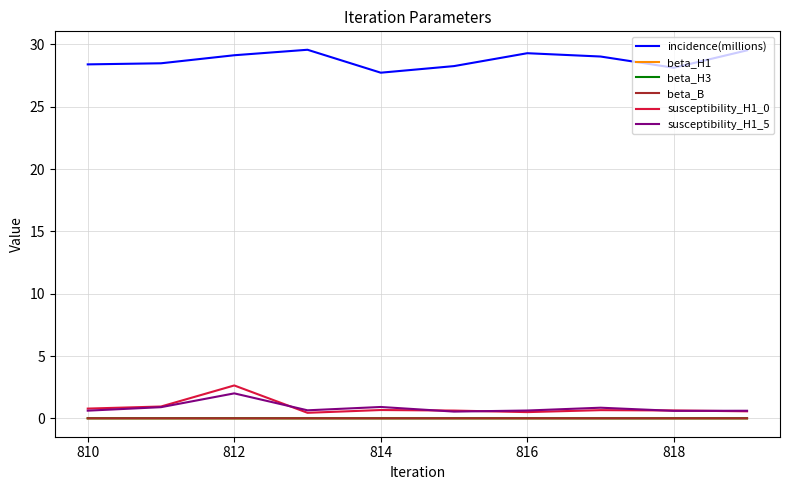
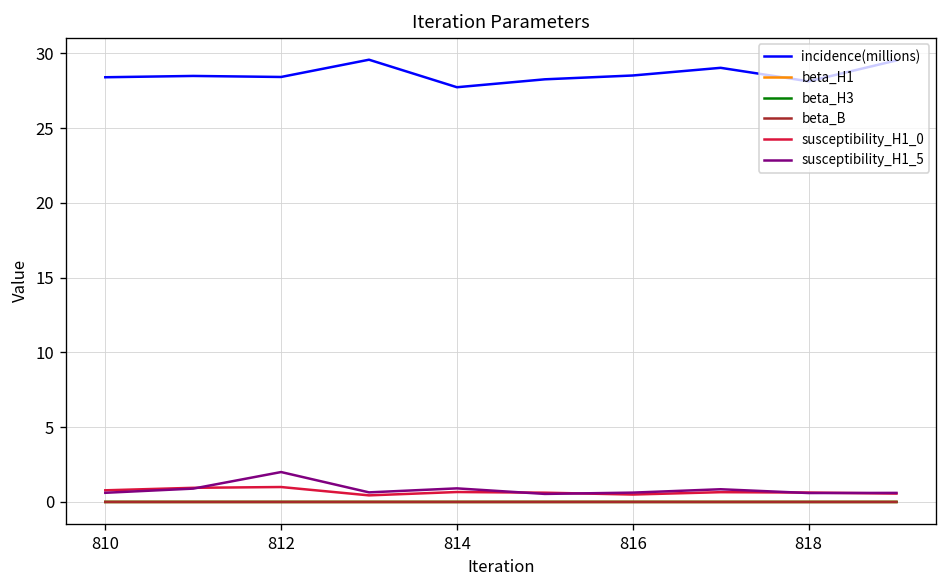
incidence(millions), 812: 29.1 -> 28.4
susceptibility_H1_0, 812: 2.6 -> 1.0
incidence(millions), 816: 29.3 -> 28.5
